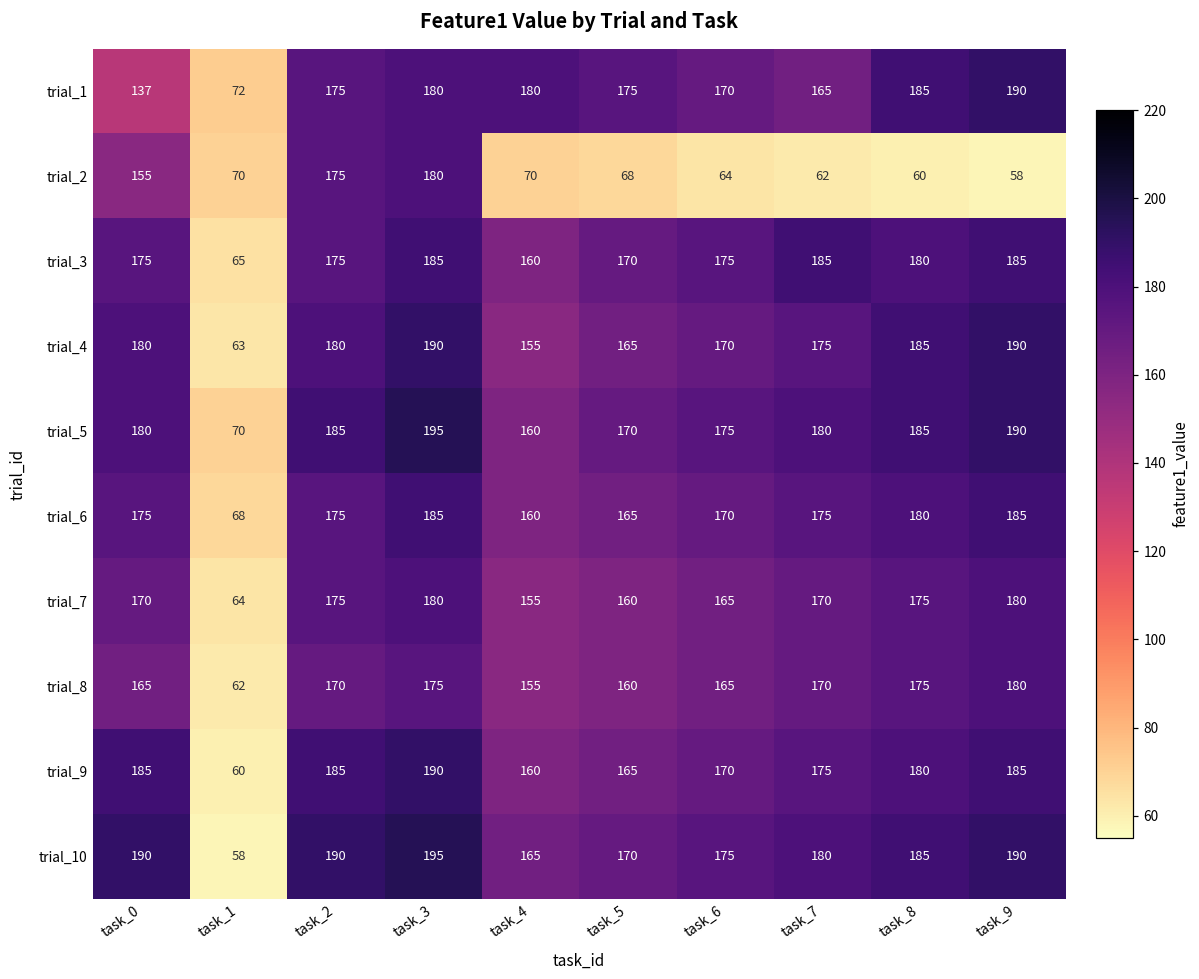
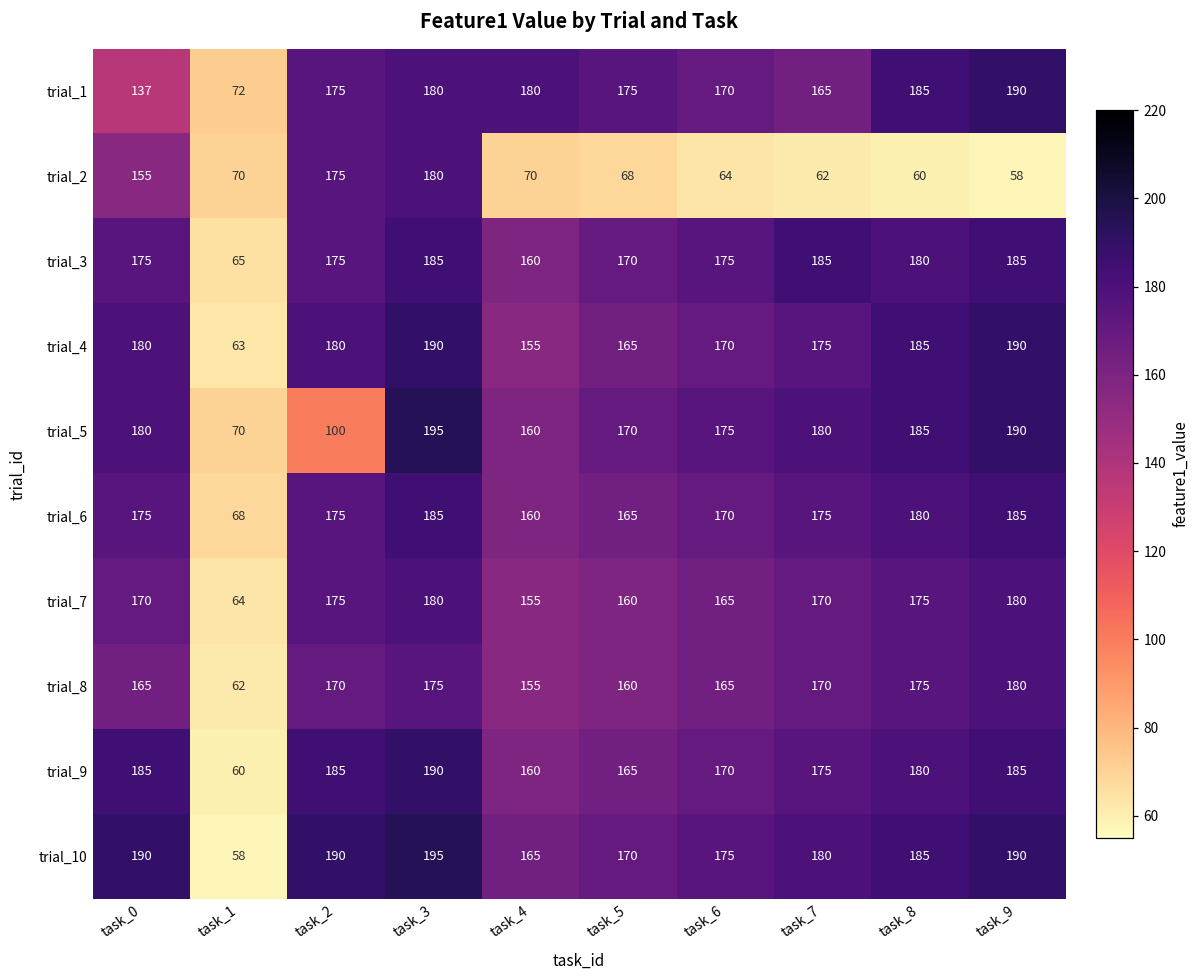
trial_5, task_2: 185 -> 100
